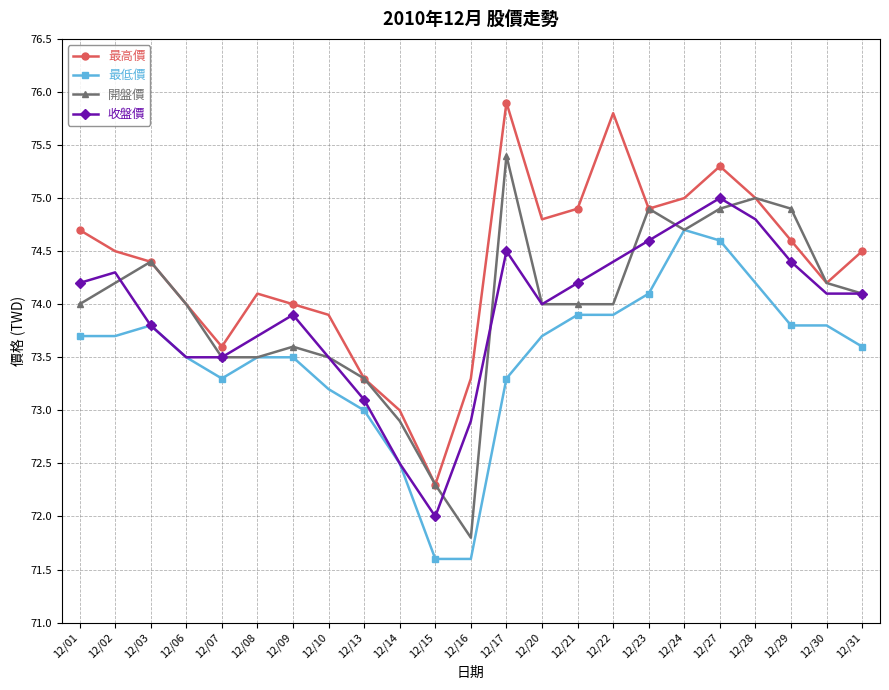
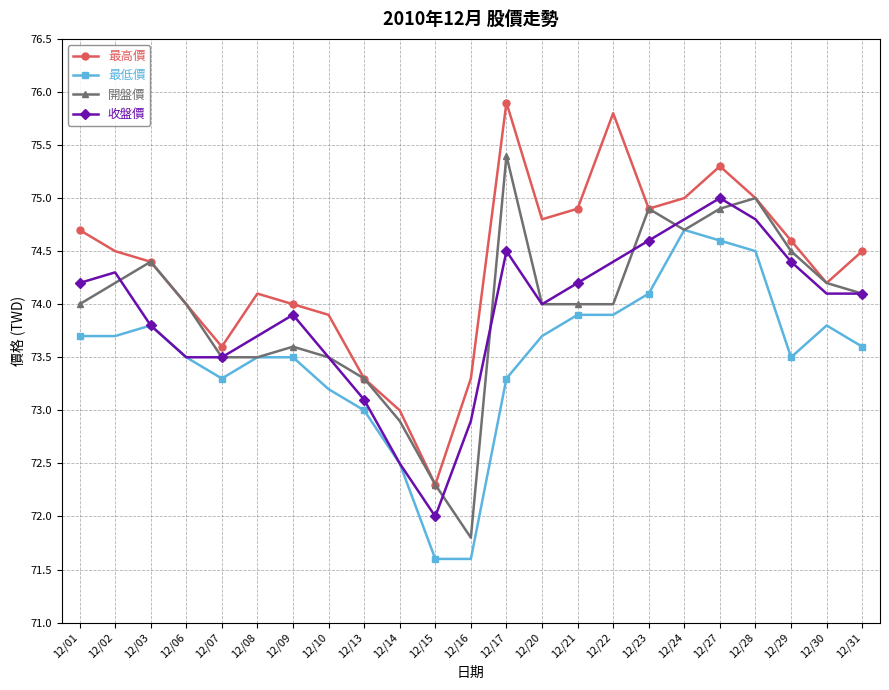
最低價, 12/28: 74.2 -> 74.5
最低價, 12/29: 73.8 -> 73.5
開盤價, 12/29: 74.9 -> 74.5
